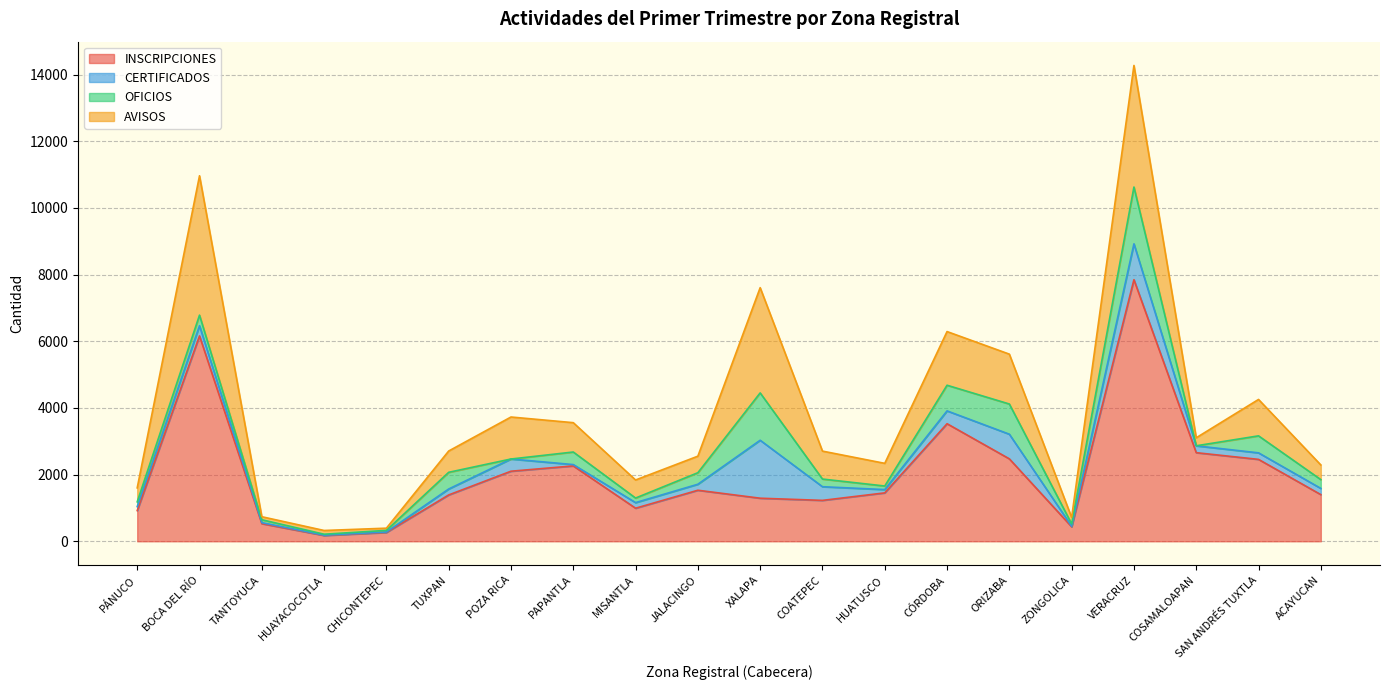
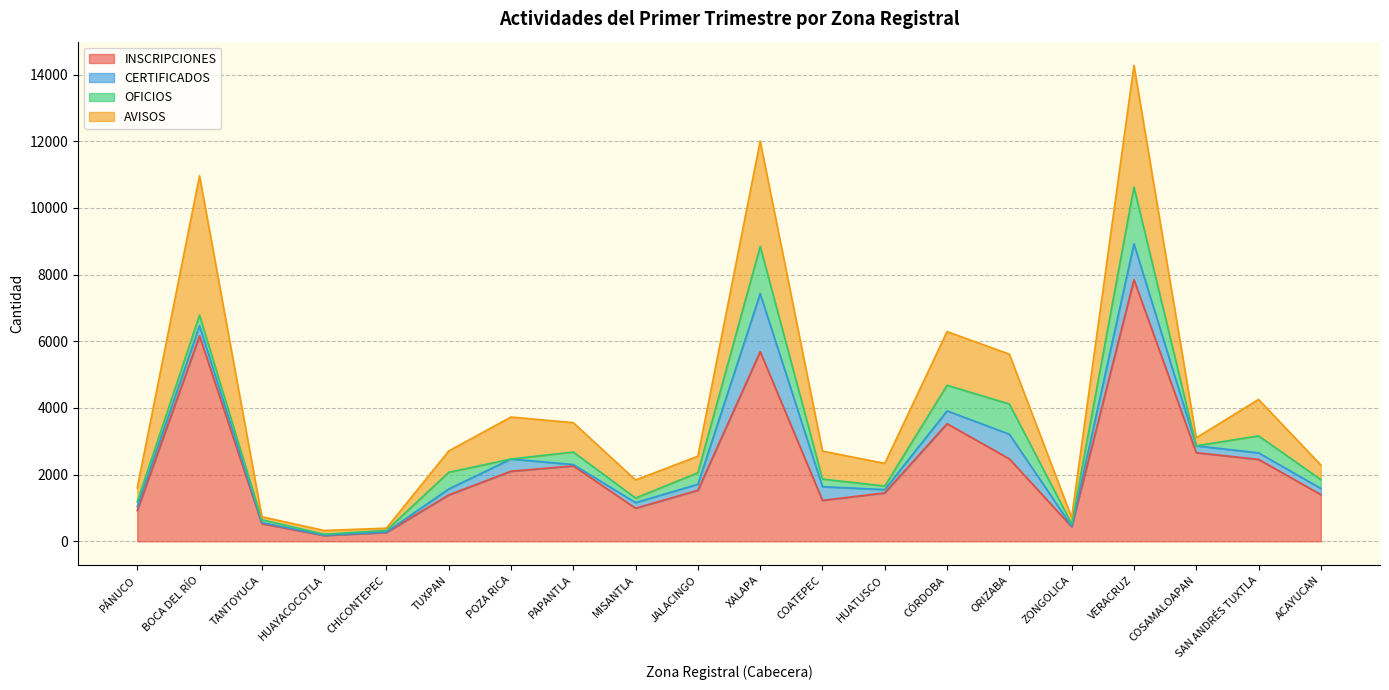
INSCRIPCIONES, XALAPA: 1300 -> 5700
